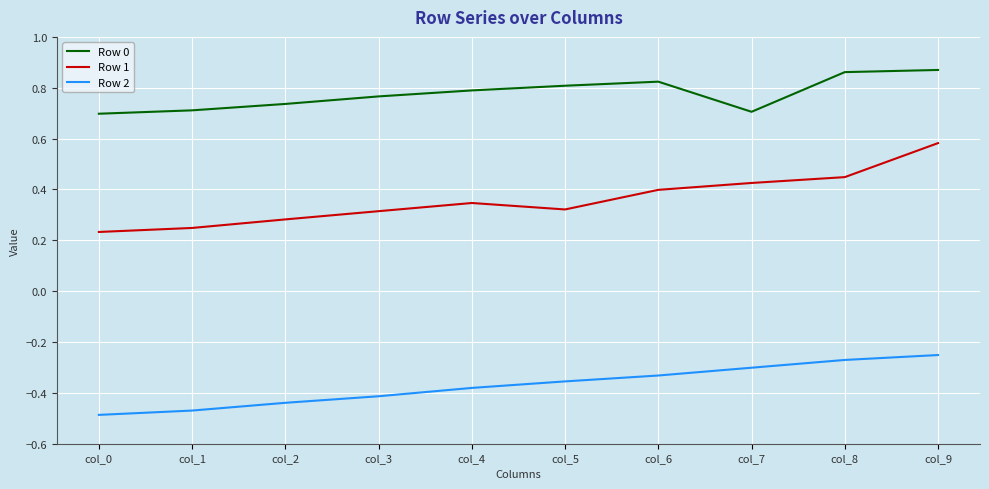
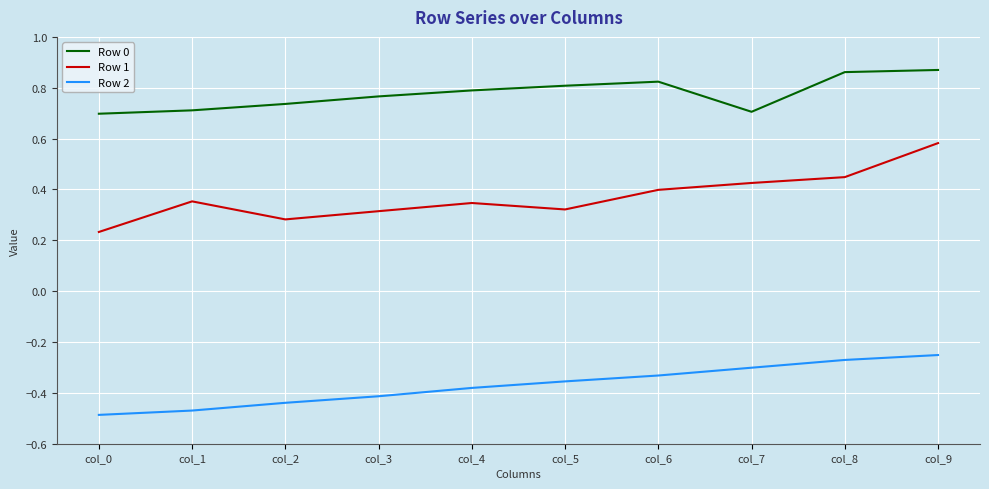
Row 1, col_1: 0.25 -> 0.35
